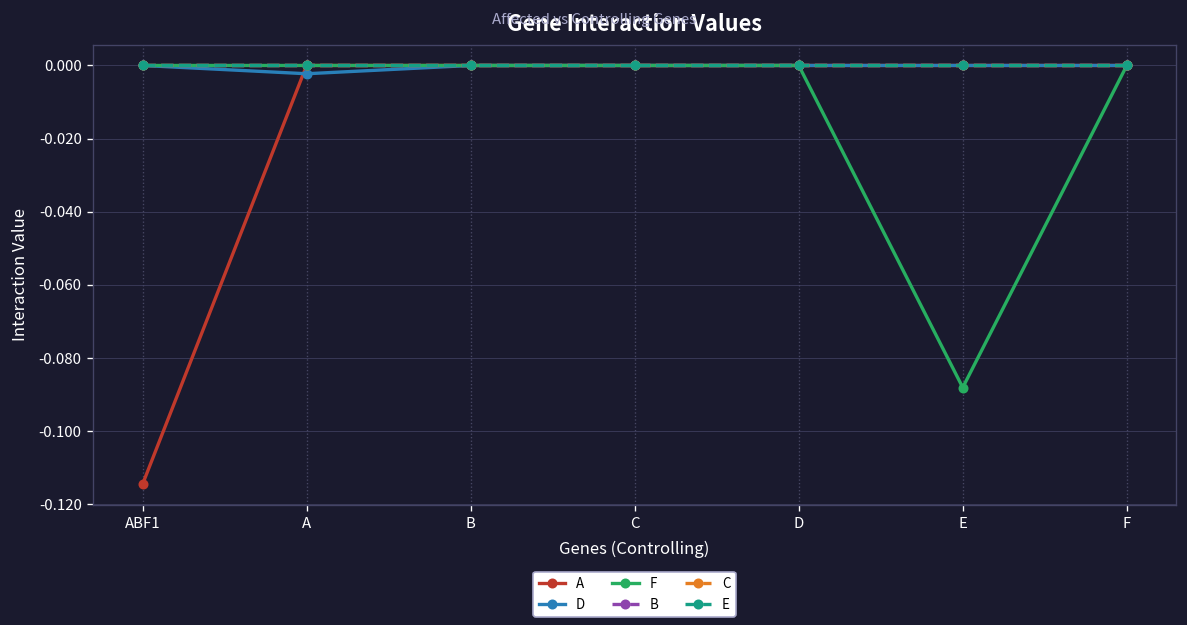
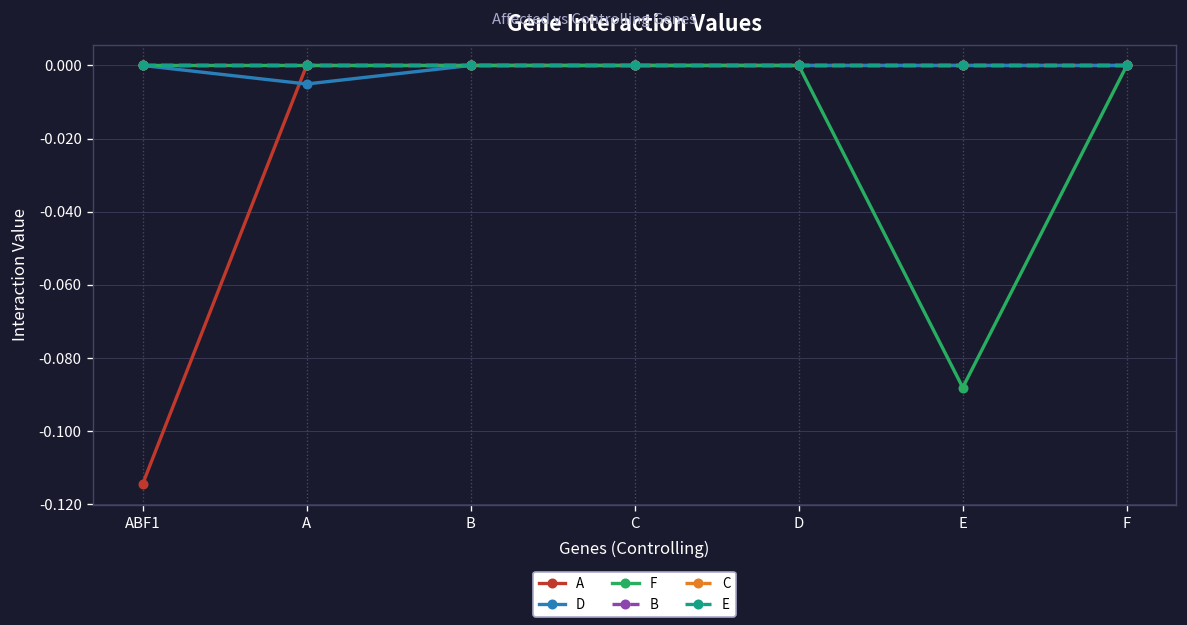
D, A: -0.002 -> -0.005
